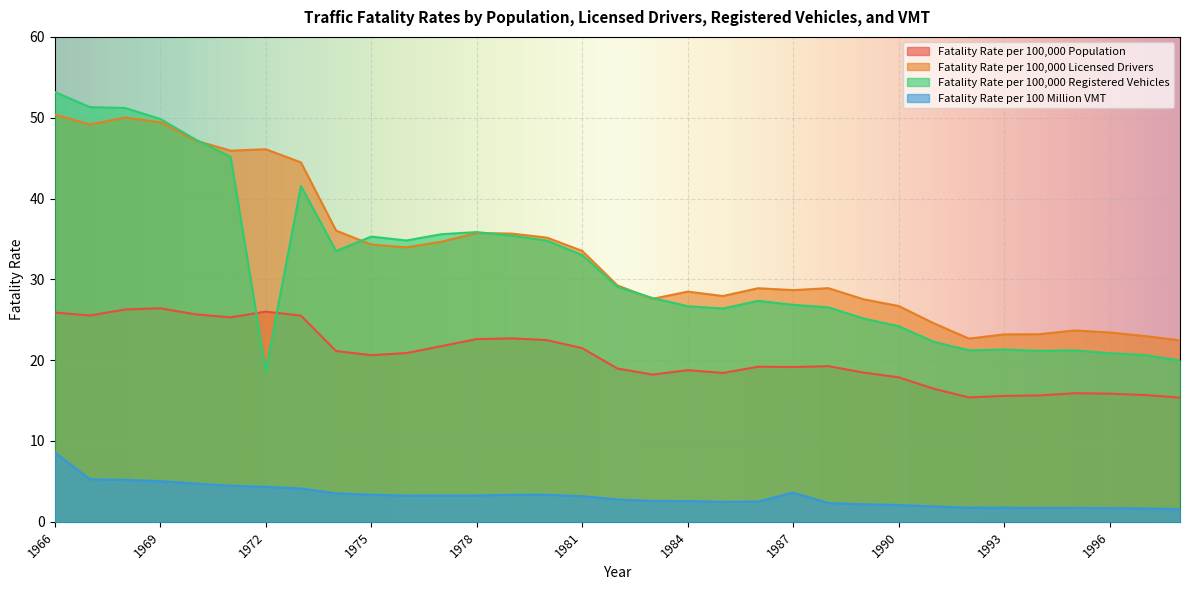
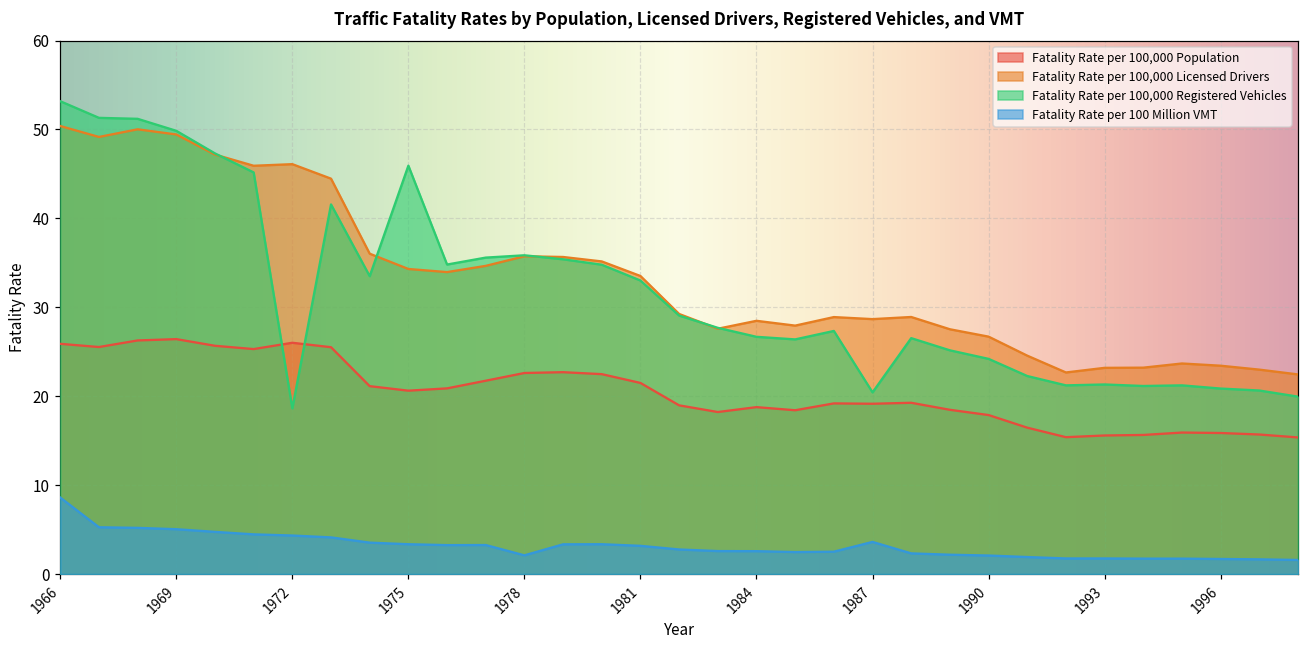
Fatality Rate per 100,000 Registered Vehicles, 1975: 35 -> 46
Fatality Rate per 100 Million VMT, 1978: 3 -> 2
Fatality Rate per 100,000 Registered Vehicles, 1987: 27 -> 20
